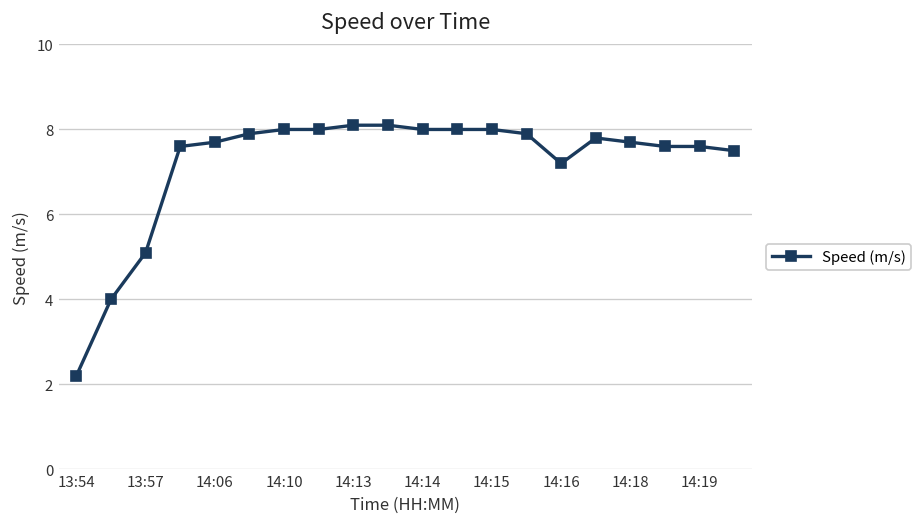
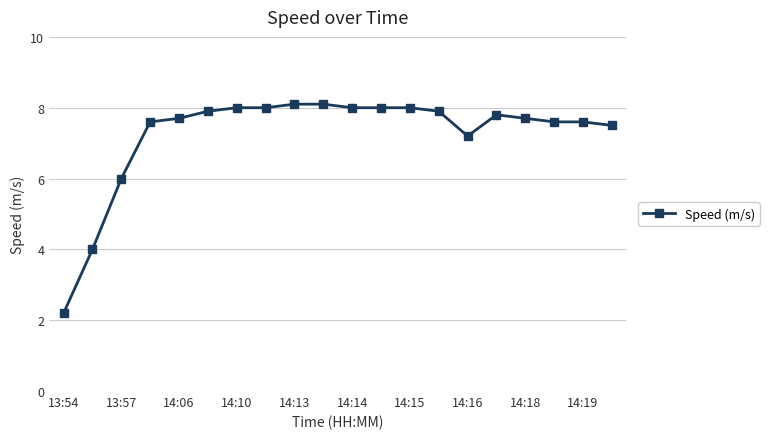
13:57: 5.1 -> 6.0
